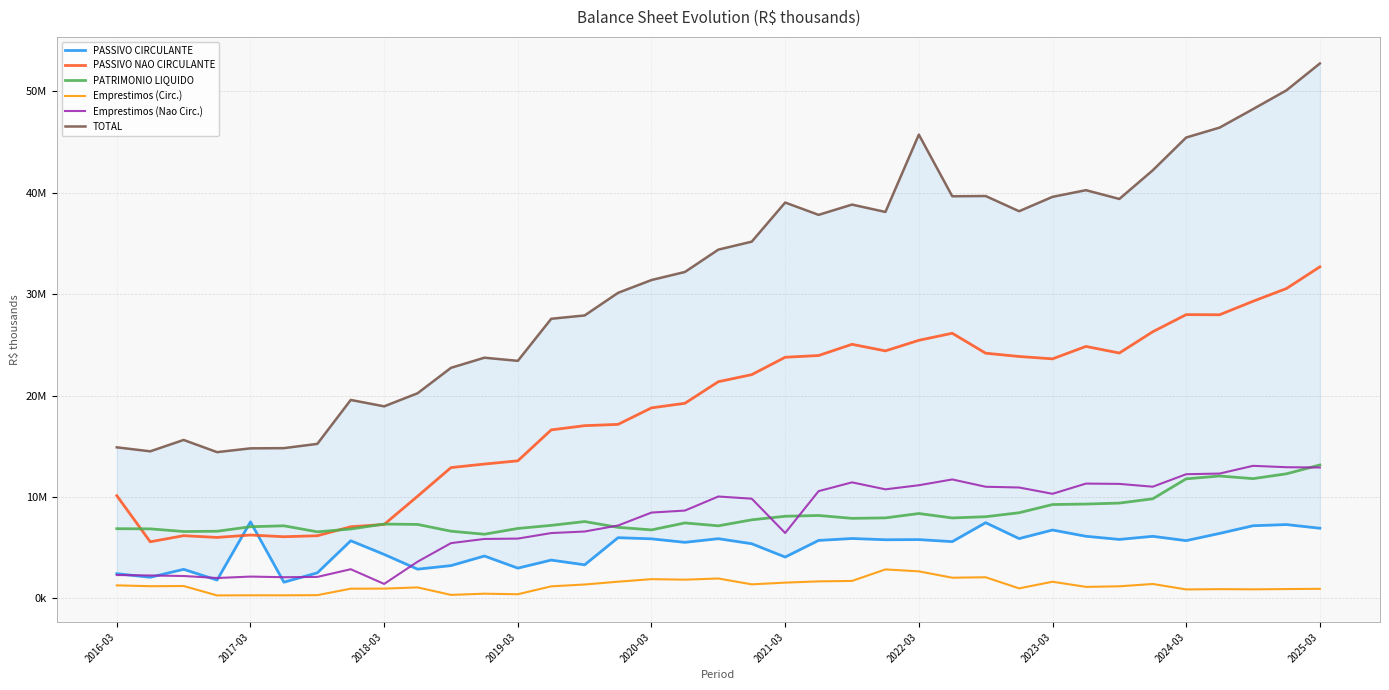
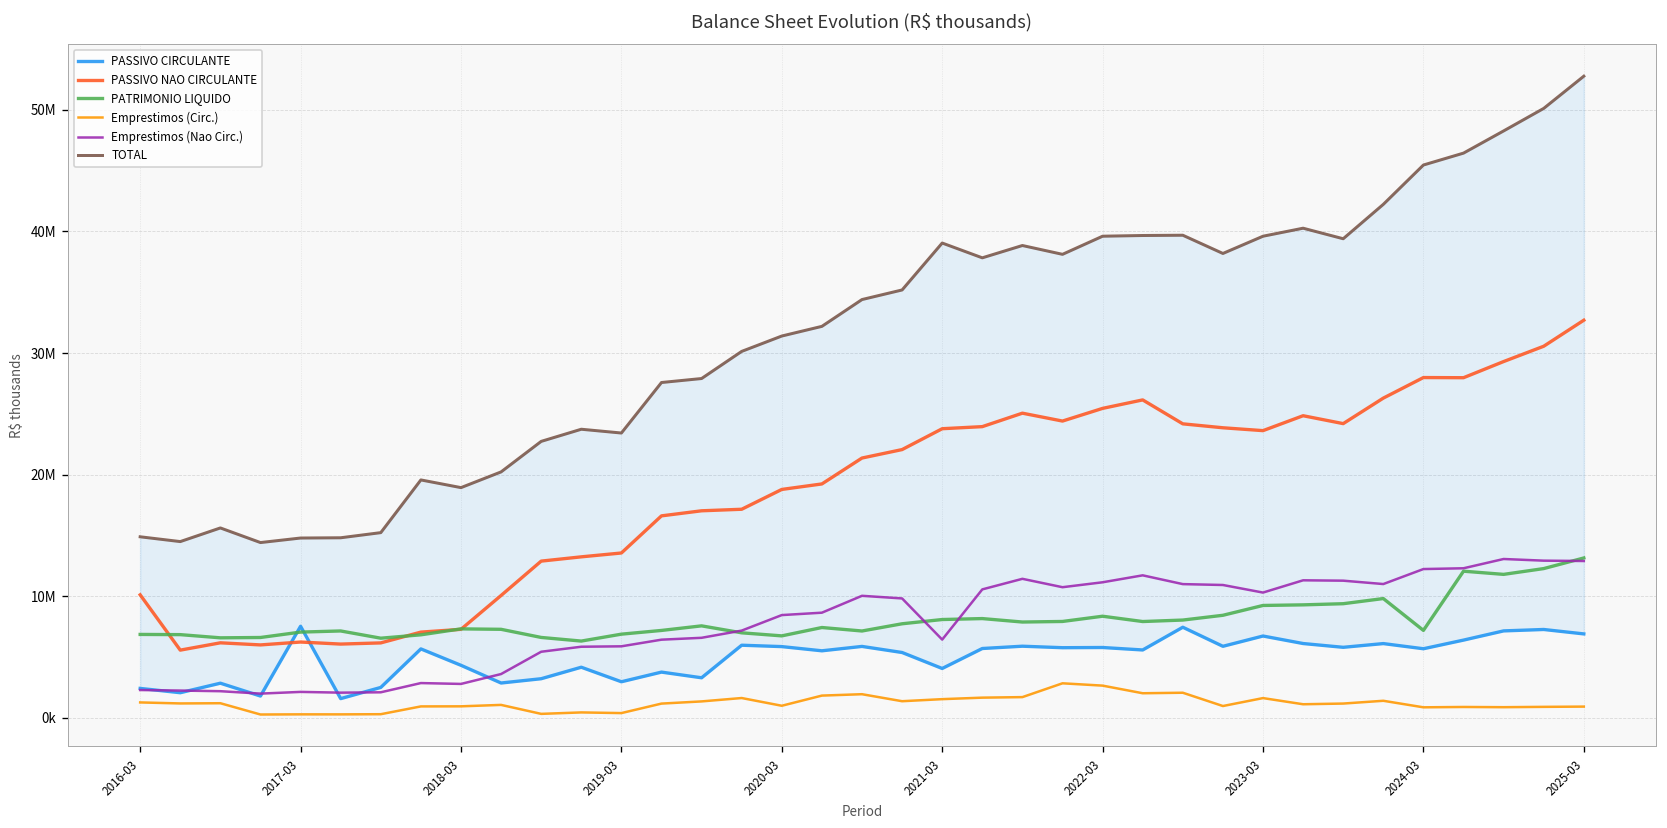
Emprestimos (Nao Circ.), 2018-03: 1400000 -> 2800000
Emprestimos (Circ.), 2020-03: 1900000 -> 1000000
TOTAL, 2022-03: 45700000 -> 39600000
PATRIMONIO LIQUIDO, 2024-03: 11800000 -> 7200000
